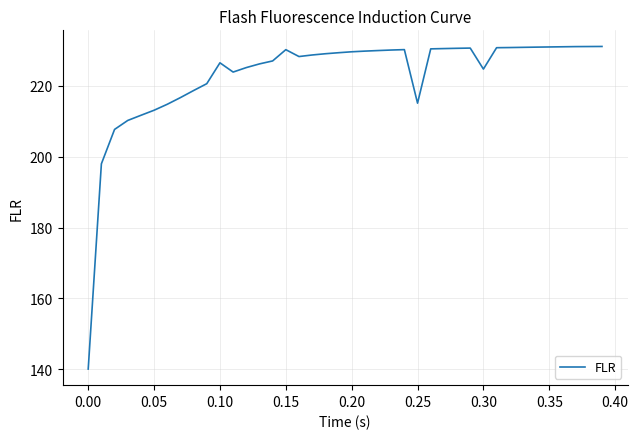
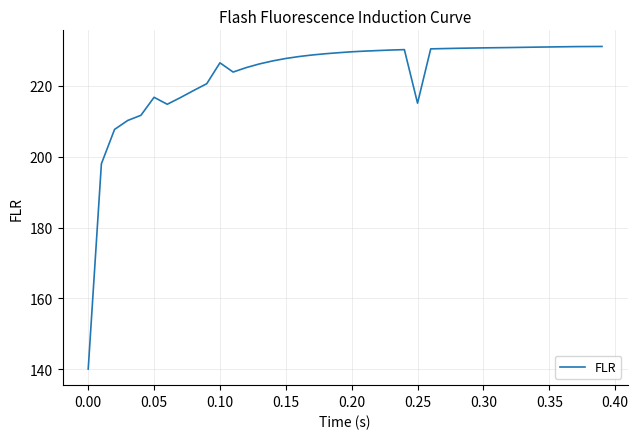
0.05: 213 -> 217
0.15: 230 -> 228
0.30: 225 -> 231
